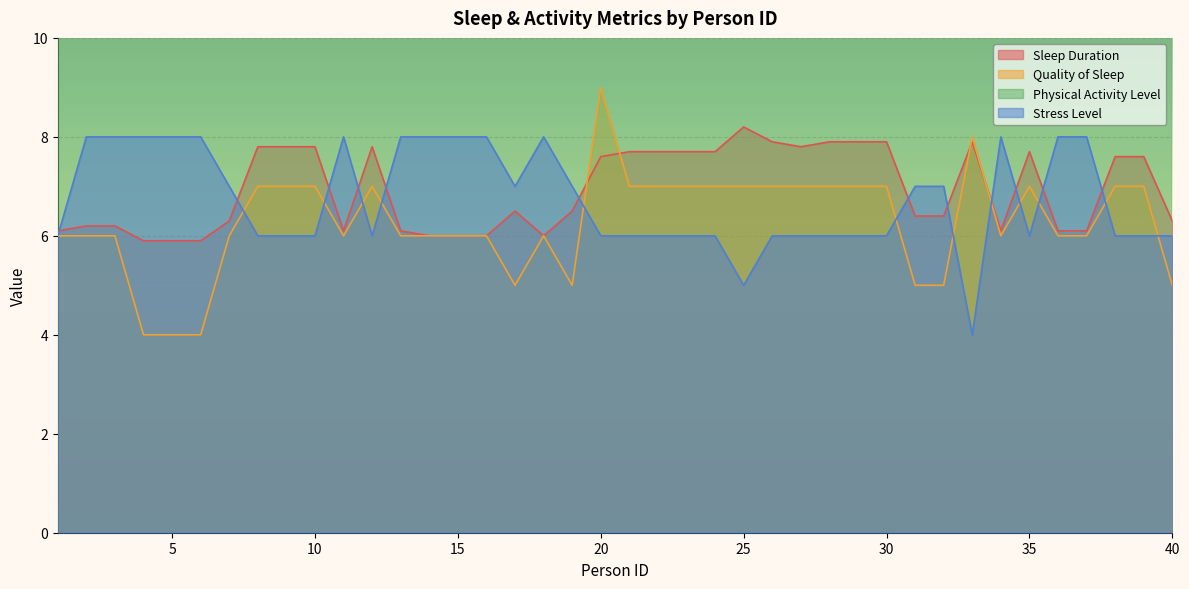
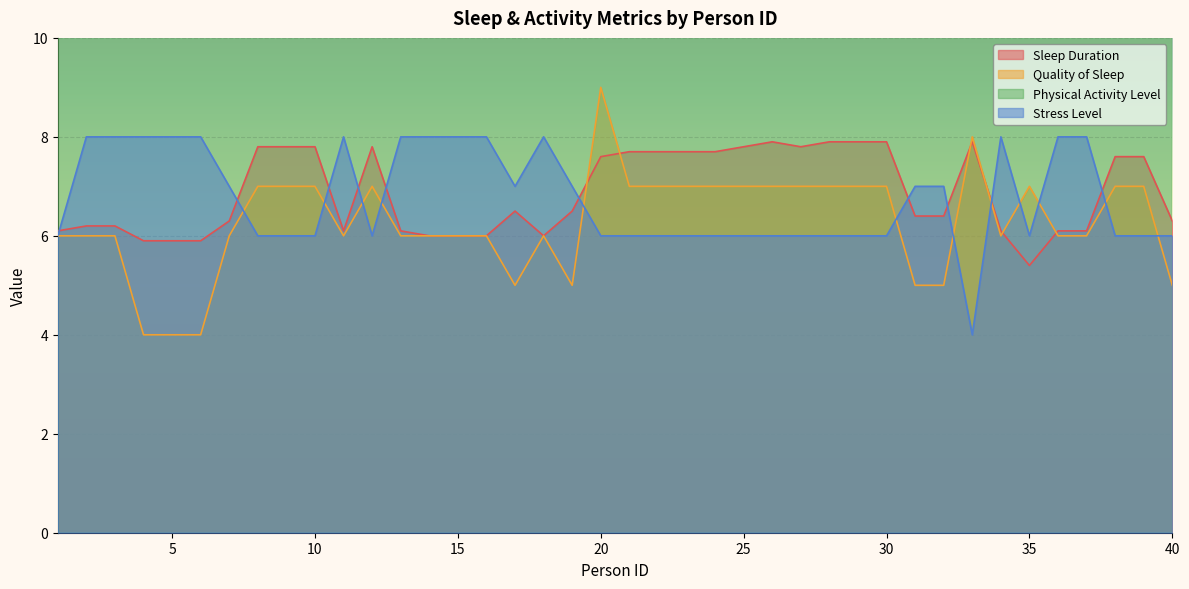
Sleep Duration, 25: 8.2 -> 7.8
Stress Level, 25: 5 -> 6
Sleep Duration, 35: 7.7 -> 5.4
